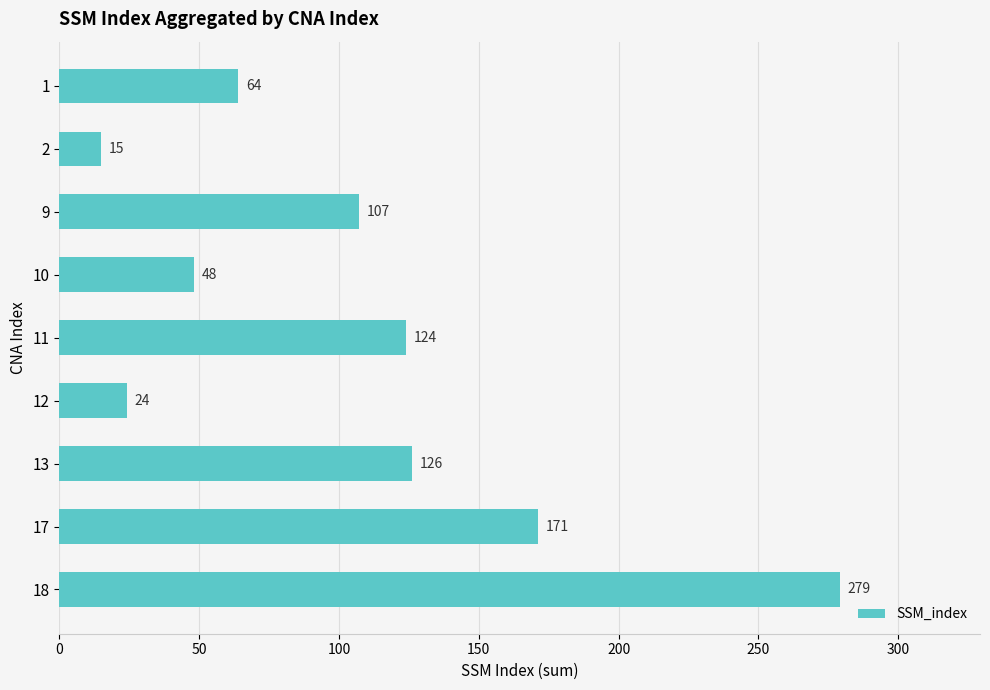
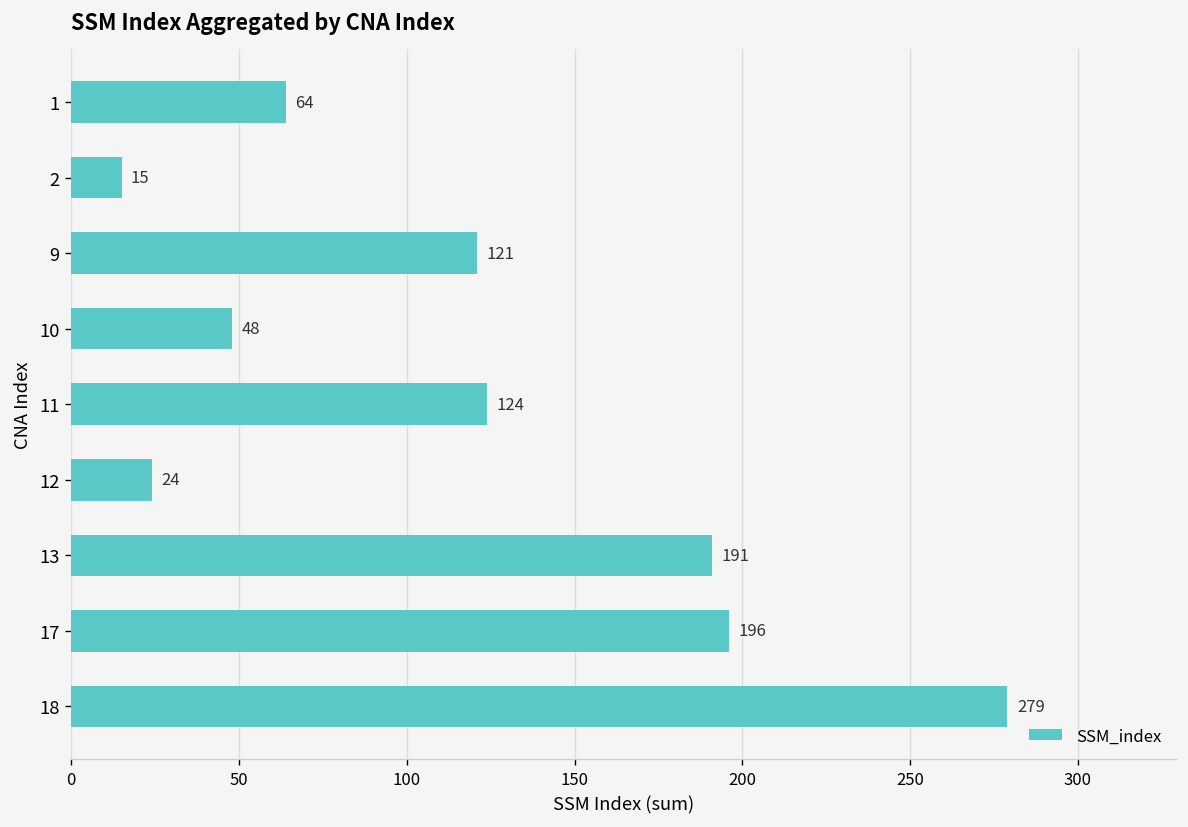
9: 107 -> 121
13: 126 -> 191
17: 171 -> 196
